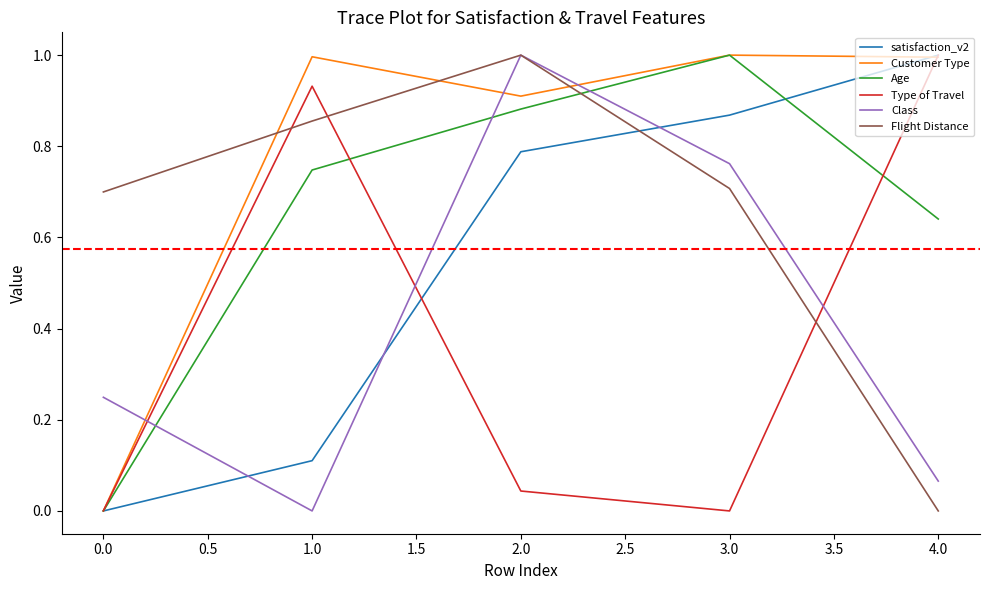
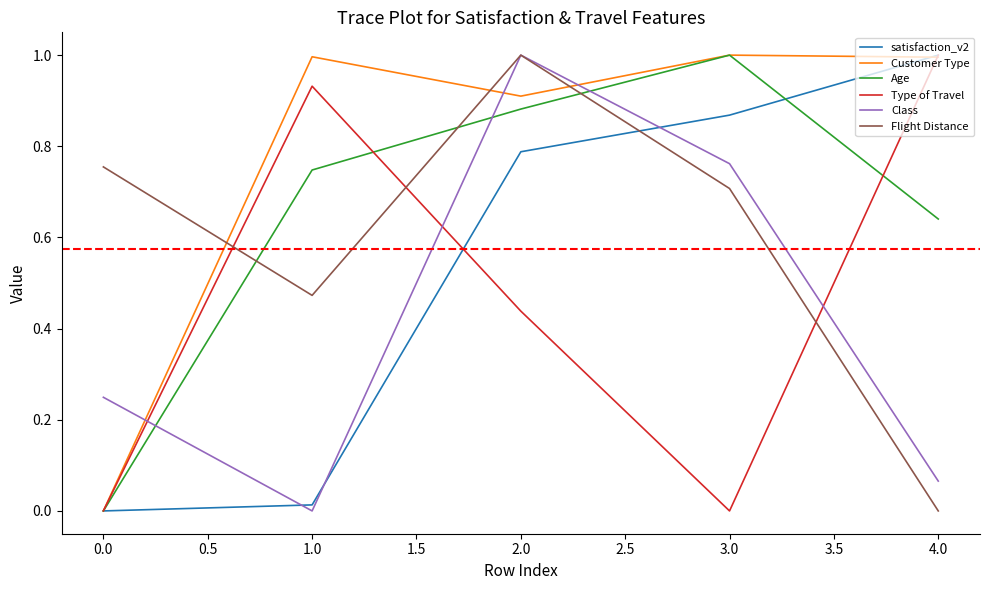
Flight Distance, 0.0: 0.70 -> 0.75
satisfaction_v2, 1.0: 0.11 -> 0.01
Flight Distance, 1.0: 0.86 -> 0.47
Type of Travel, 2.0: 0.04 -> 0.44
